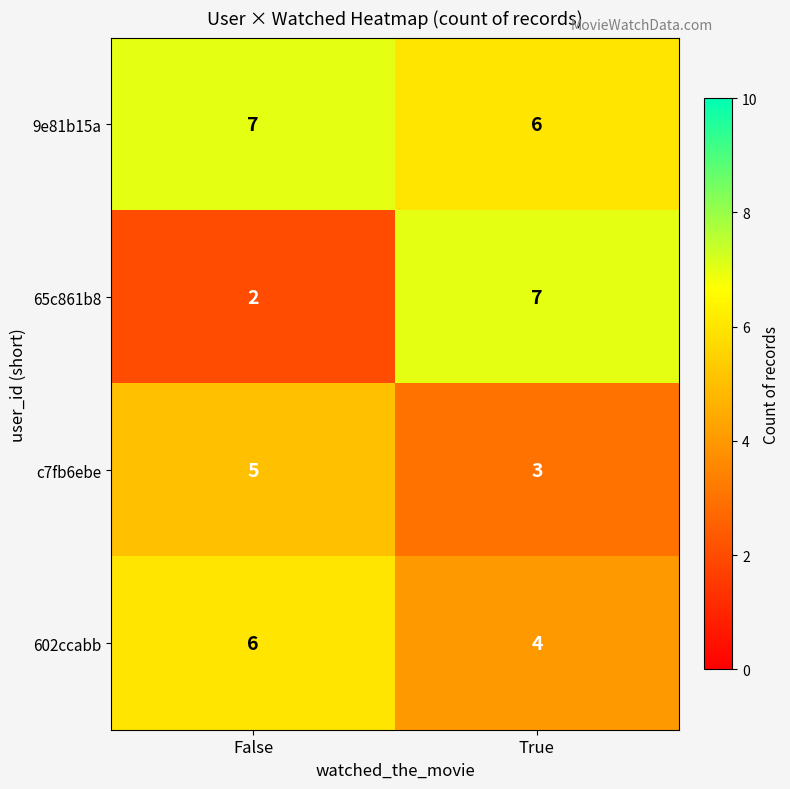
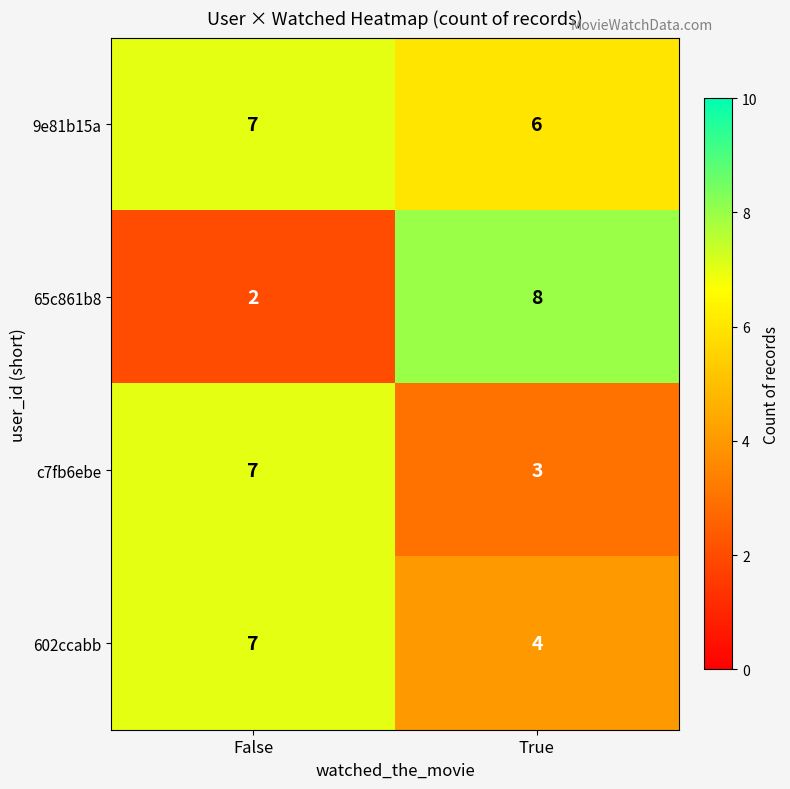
65c861b8, True: 7 -> 8
c7fb6ebe, False: 5 -> 7
602ccabb, False: 6 -> 7
